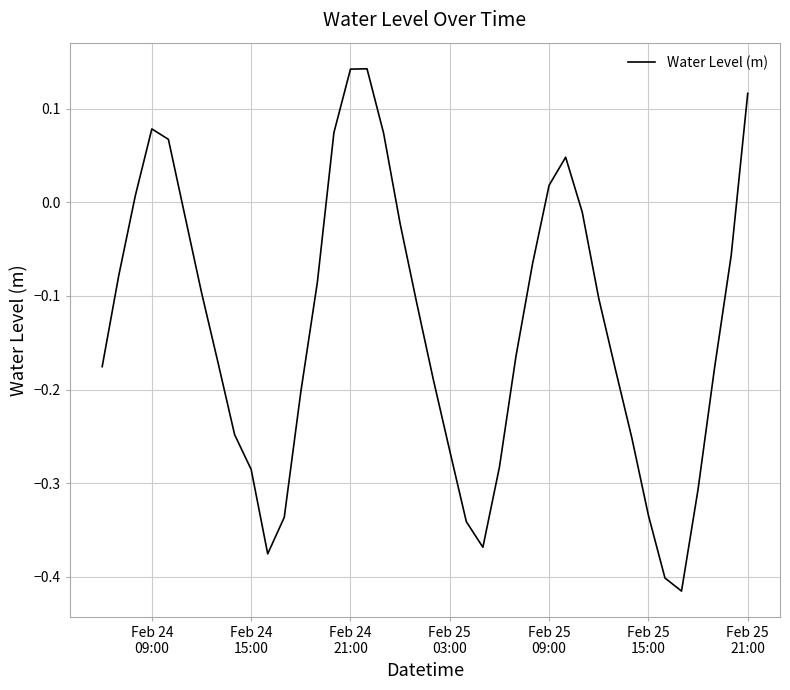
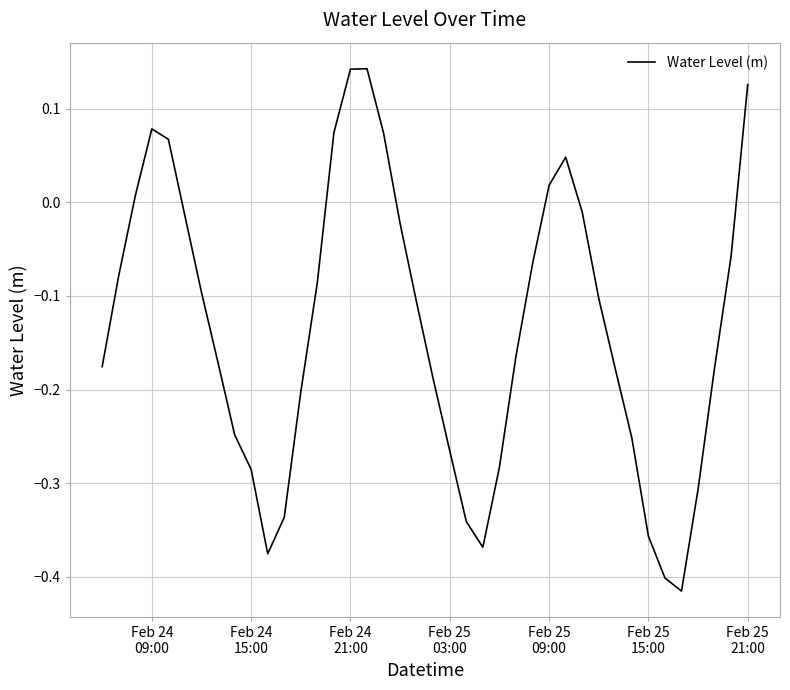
Feb 25 15:00: -0.33 -> -0.36
Feb 25 21:00: 0.12 -> 0.13
